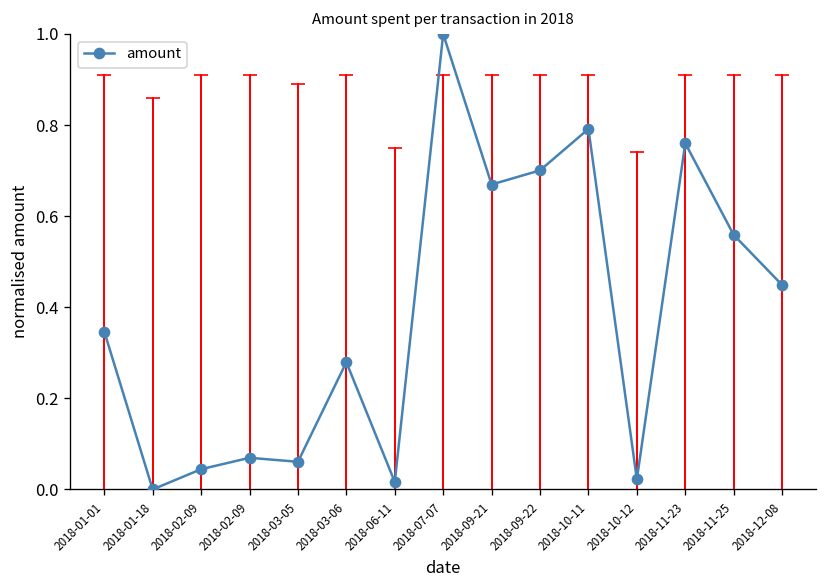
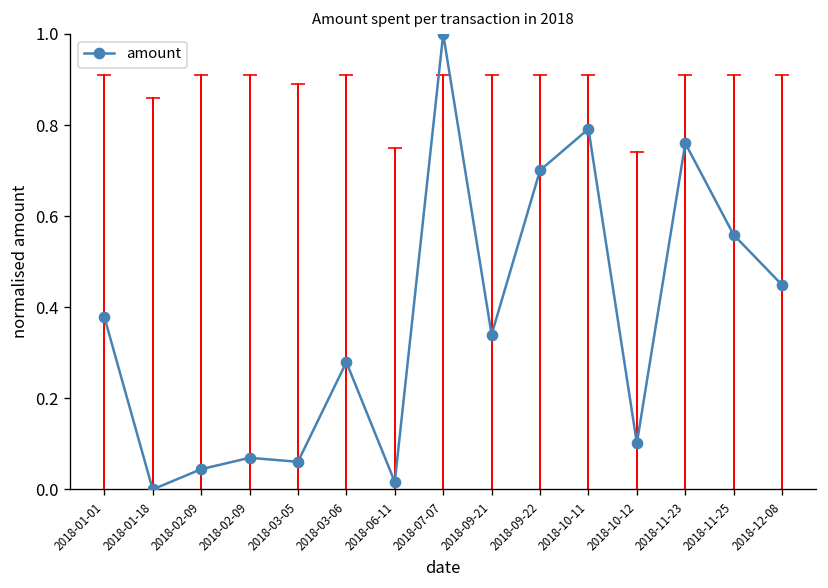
amount, 2018-01-01: 0.35 -> 0.38
amount, 2018-09-21: 0.67 -> 0.34
amount, 2018-10-12: 0.02 -> 0.10
